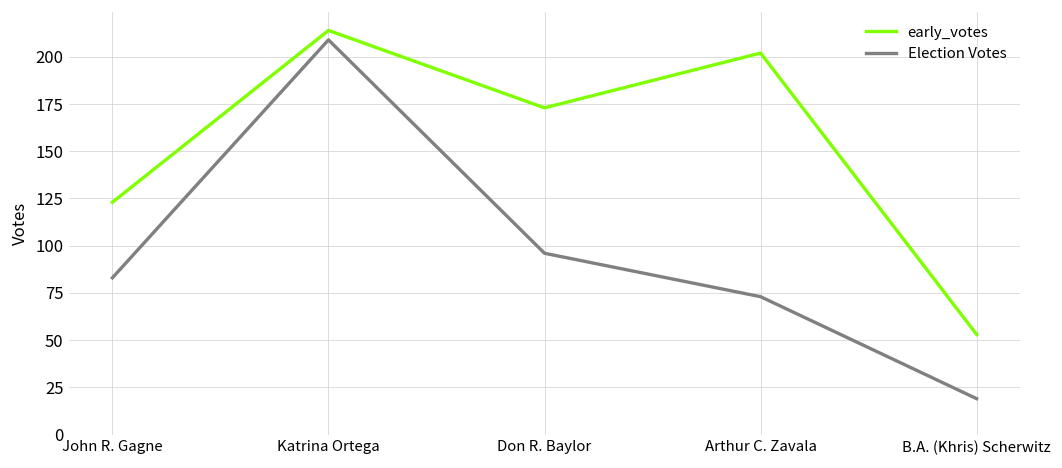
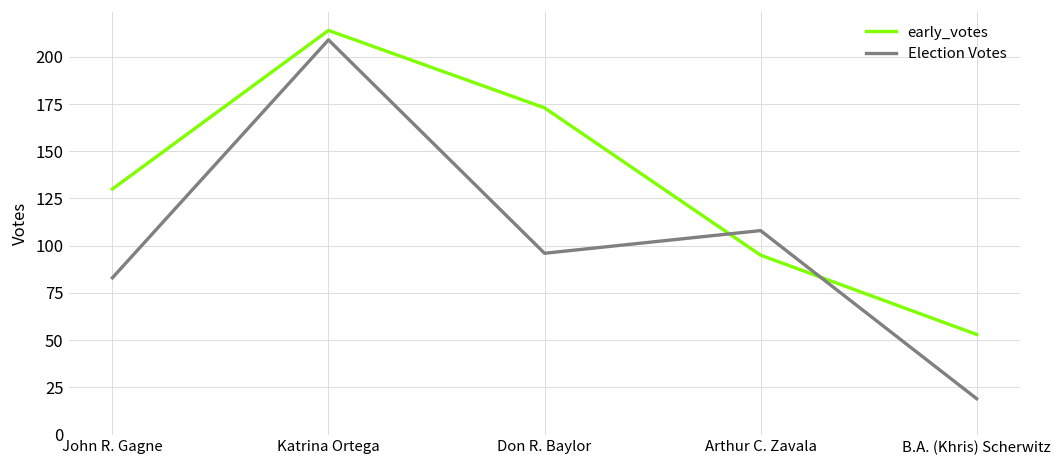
early_votes, John R. Gagne: 123 -> 130
early_votes, Arthur C. Zavala: 202 -> 95
Election Votes, Arthur C. Zavala: 73 -> 108
